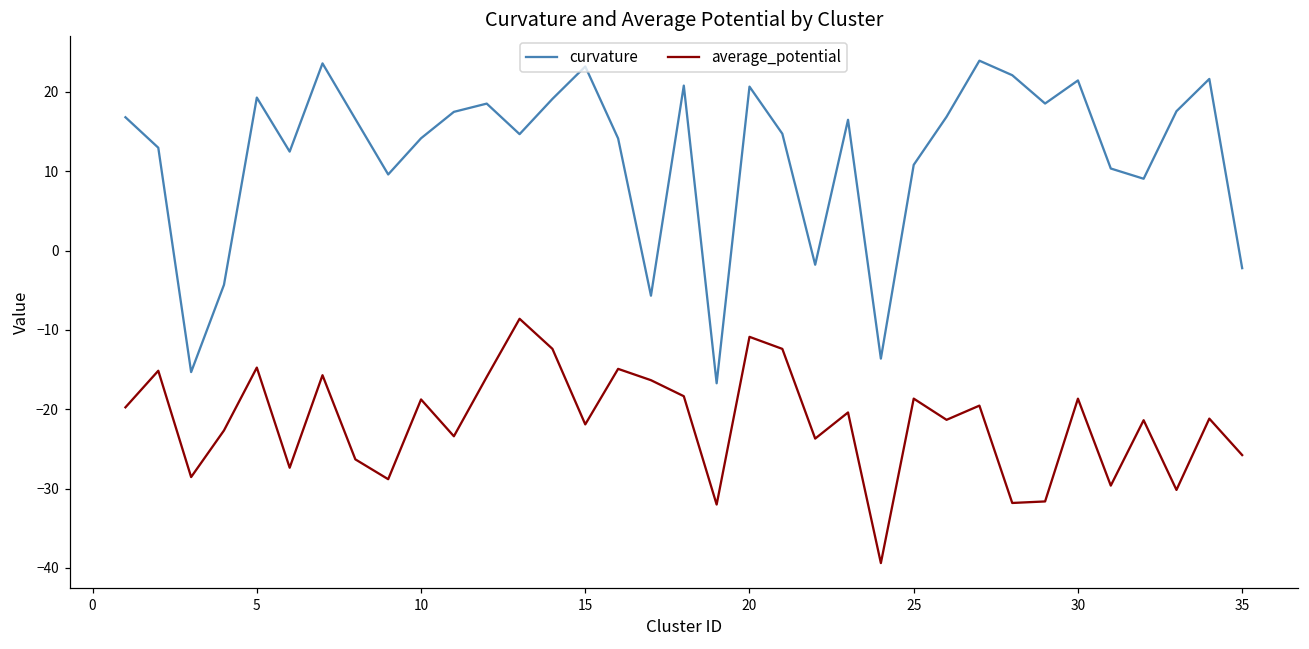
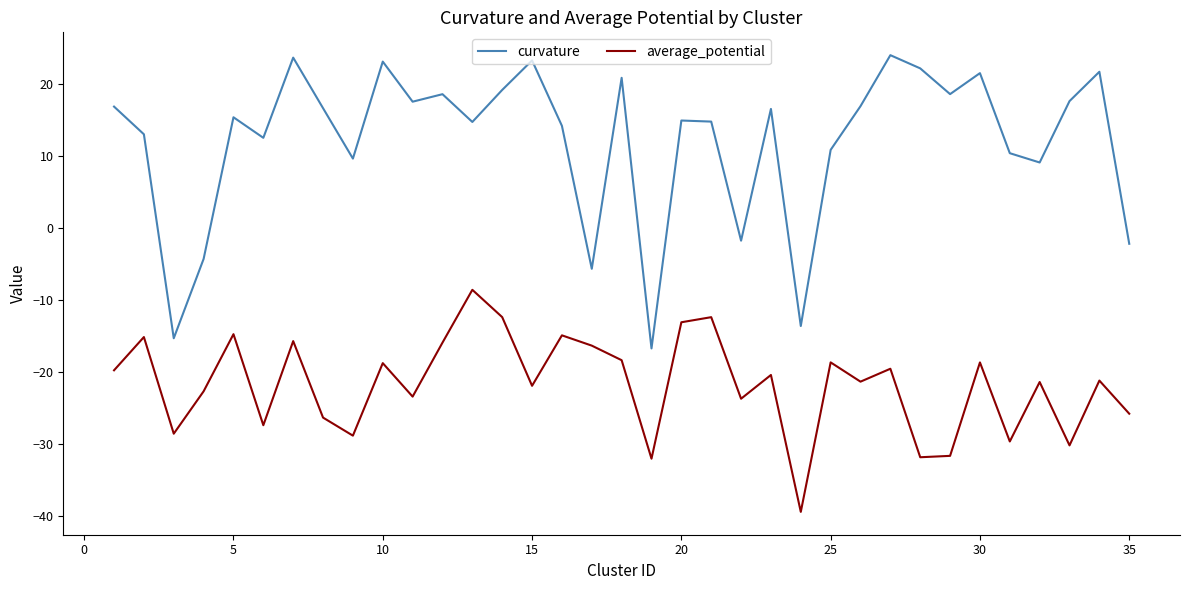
curvature, 5: 19 -> 15
curvature, 10: 14 -> 23
curvature, 20: 21 -> 15
average_potential, 20: -11 -> -13
